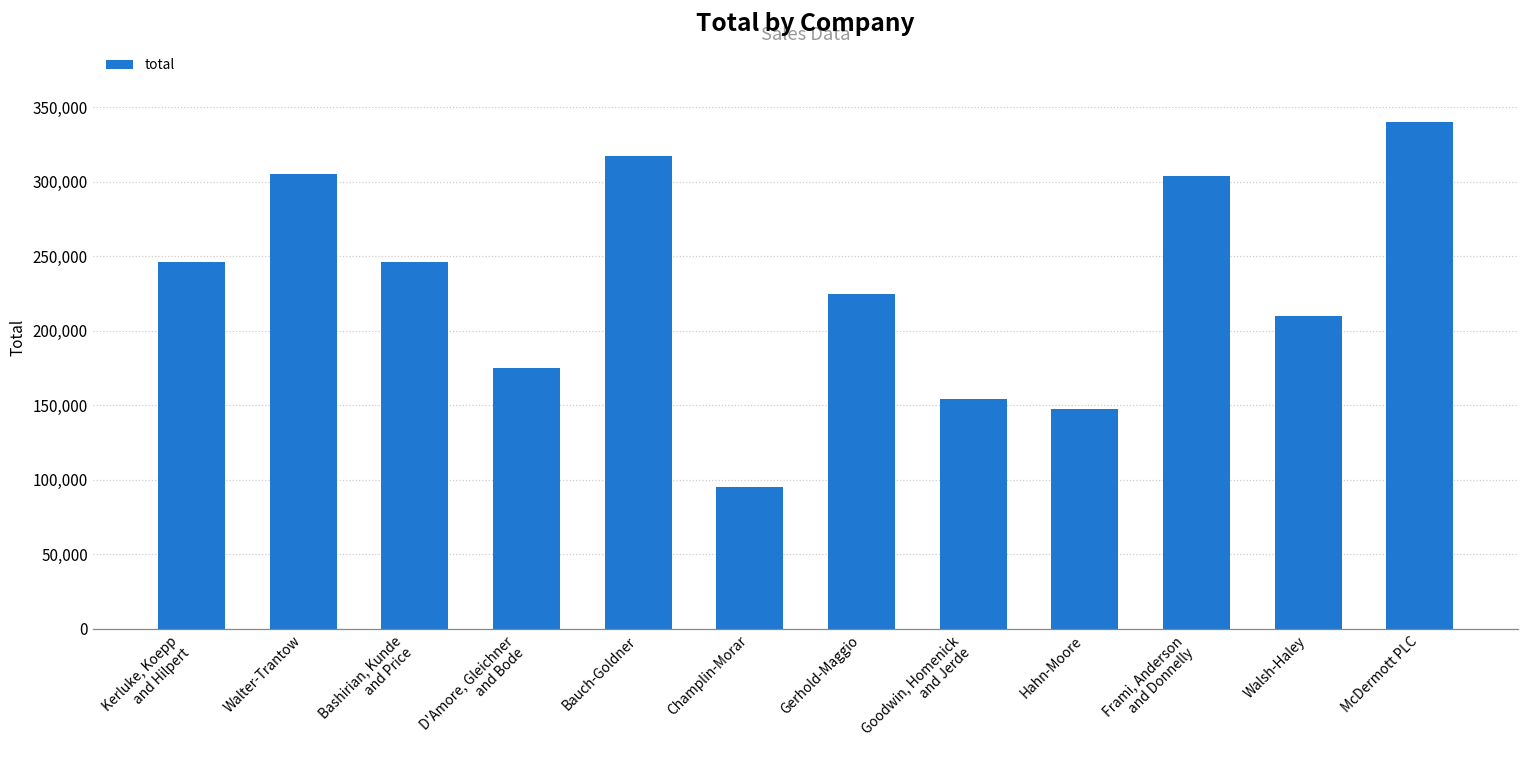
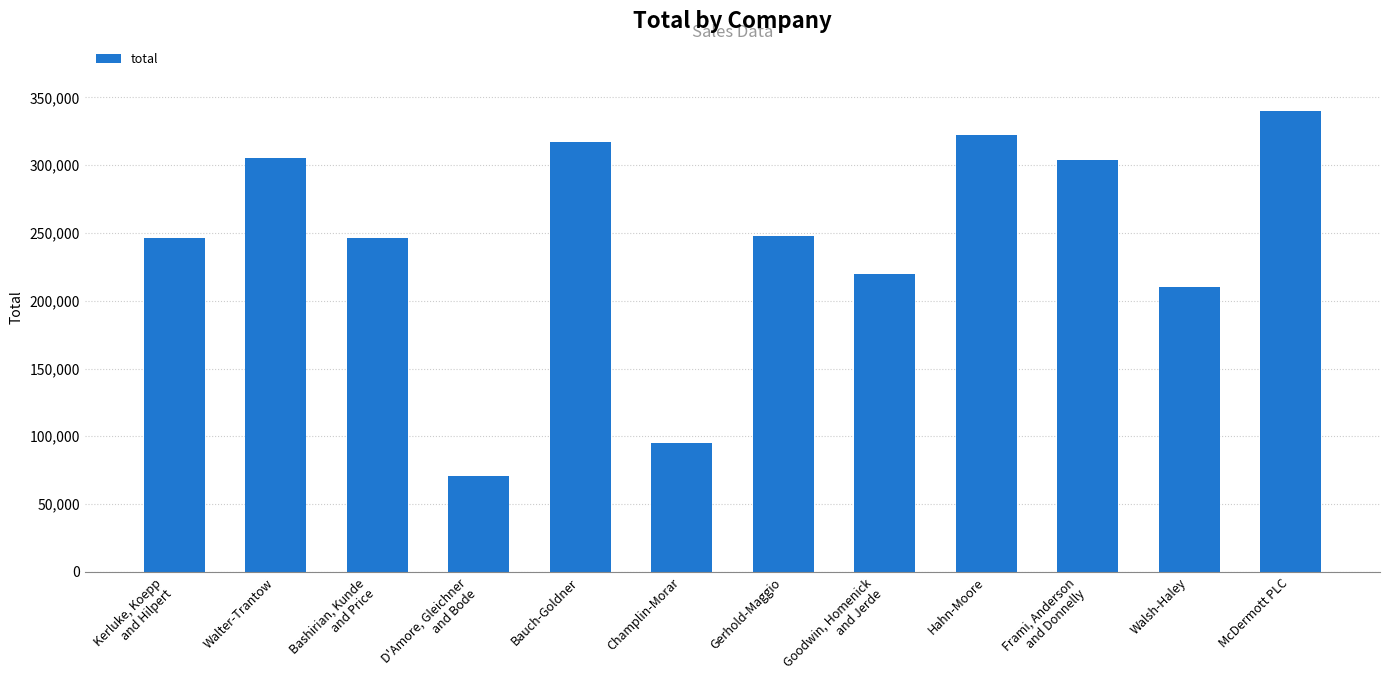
D'Amore, Gleichner and Bode: 175,000 -> 71,000
Gerhold-Maggio: 225,000 -> 248,000
Goodwin, Homenick and Jerde: 155,000 -> 220,000
Hahn-Moore: 148,000 -> 322,000
